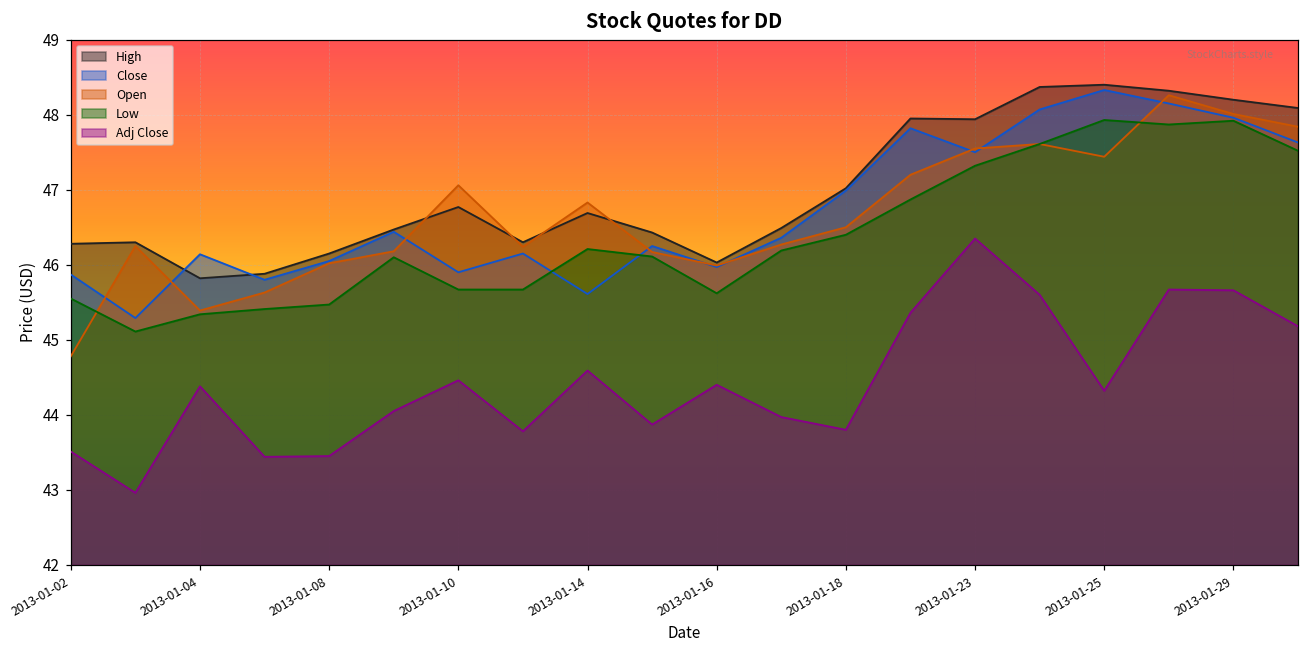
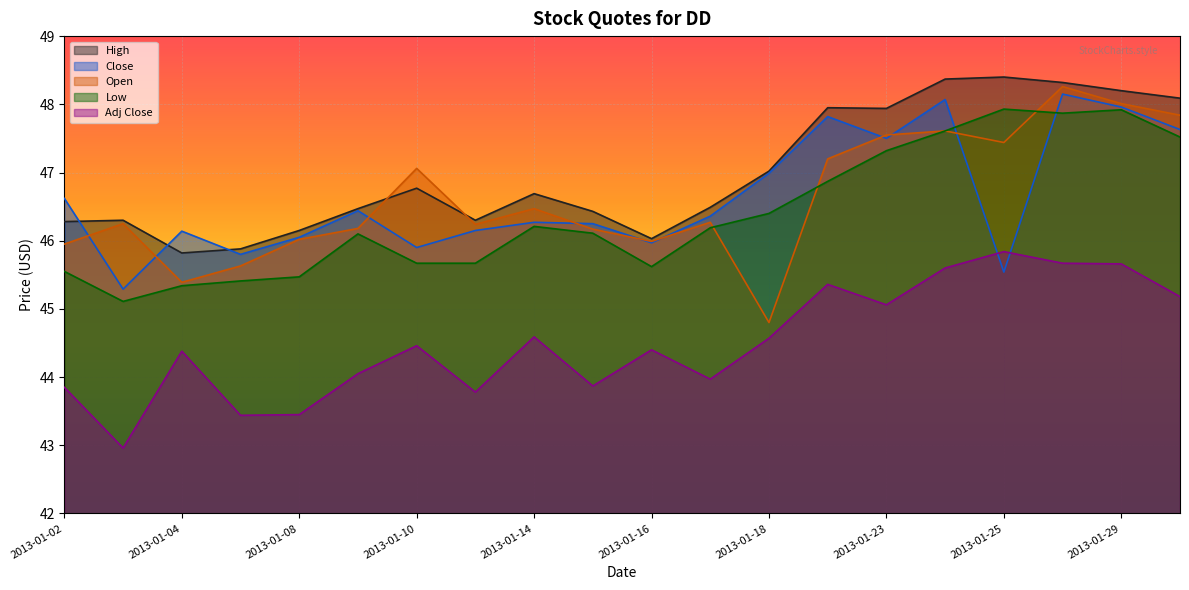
Close, 2013-01-02: 45.9 -> 46.6
Open, 2013-01-02: 44.8 -> 46.0
Adj Close, 2013-01-02: 43.5 -> 43.9
Close, 2013-01-14: 45.6 -> 46.3
Open, 2013-01-14: 46.8 -> 46.5
Open, 2013-01-18: 46.5 -> 44.8
Adj Close, 2013-01-18: 43.8 -> 44.6
Adj Close, 2013-01-23: 46.4 -> 45.1
Close, 2013-01-25: 48.3 -> 45.5
Adj Close, 2013-01-25: 44.3 -> 45.8
